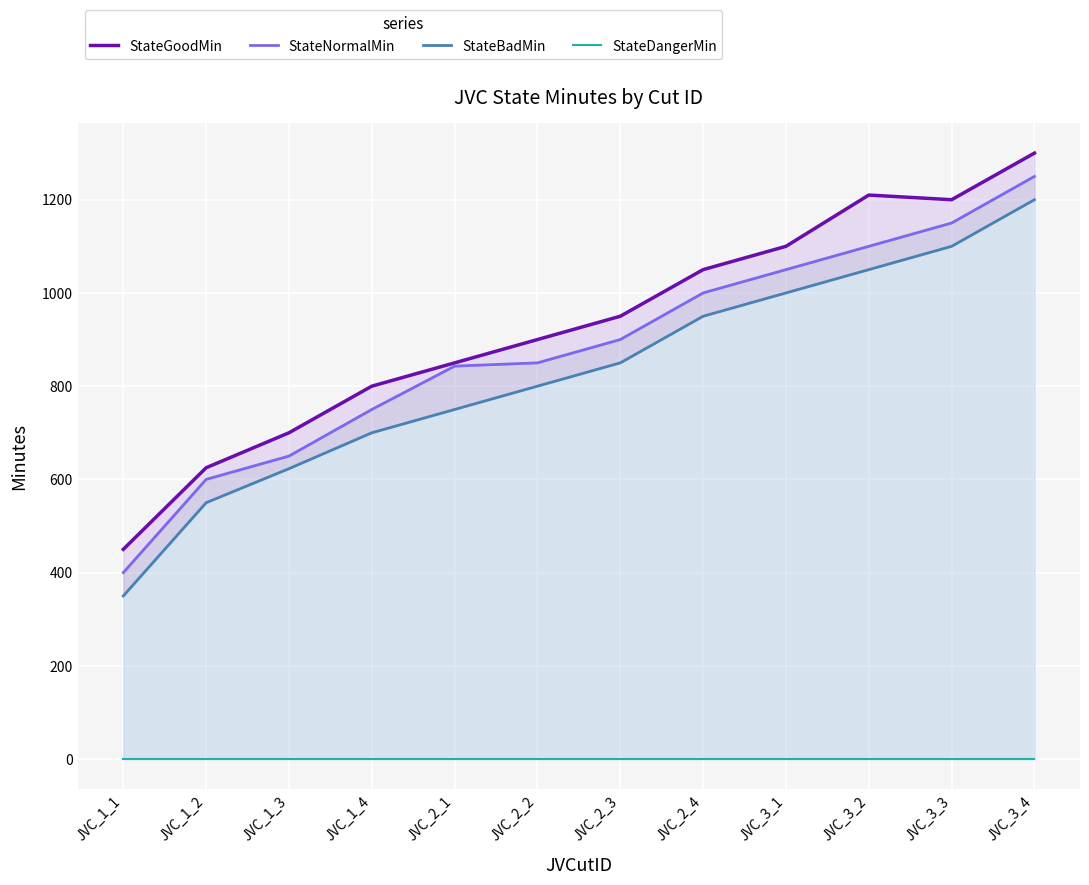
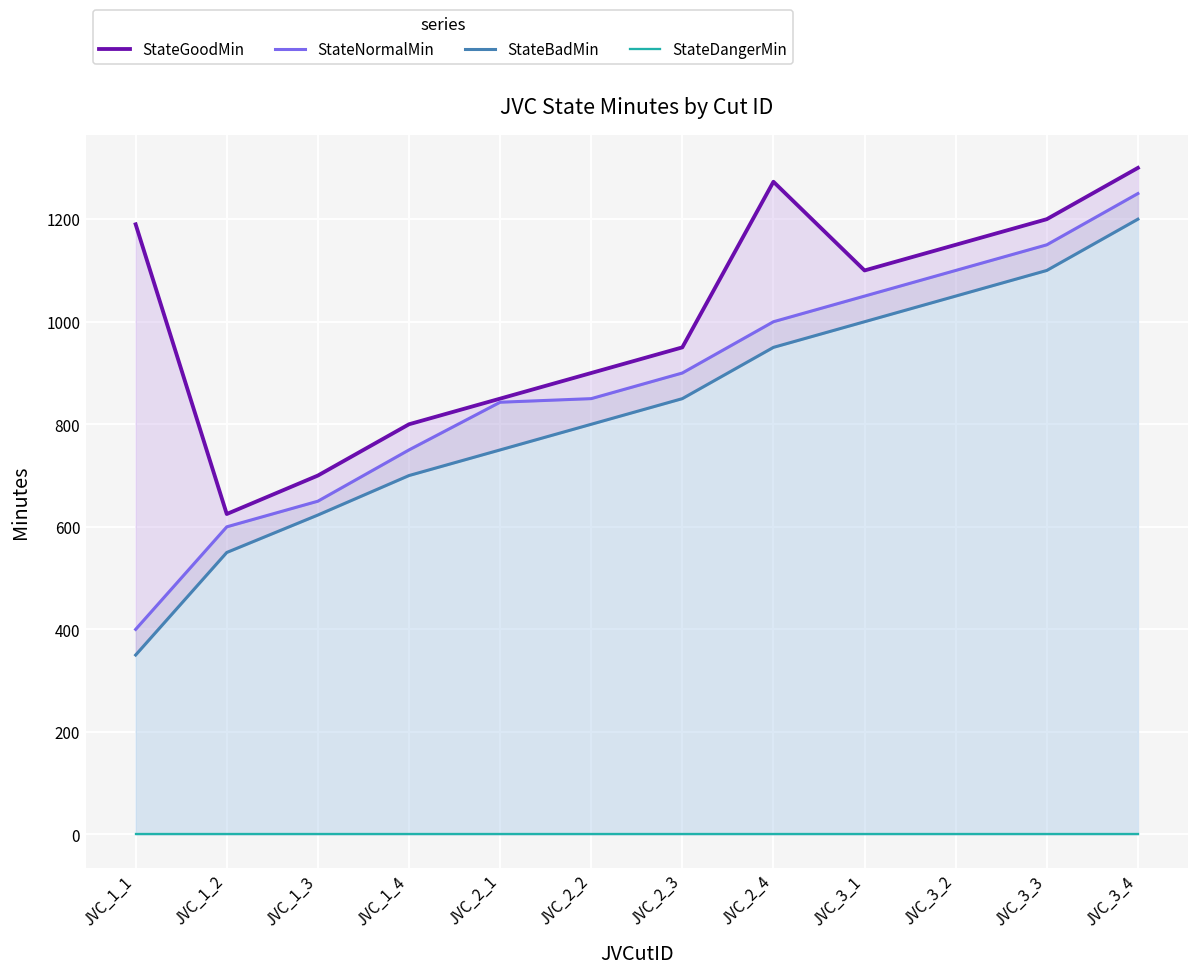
StateGoodMin, JVC_1_1: 450 -> 1190
StateGoodMin, JVC_2_4: 1050 -> 1270
StateGoodMin, JVC_3_2: 1210 -> 1150
